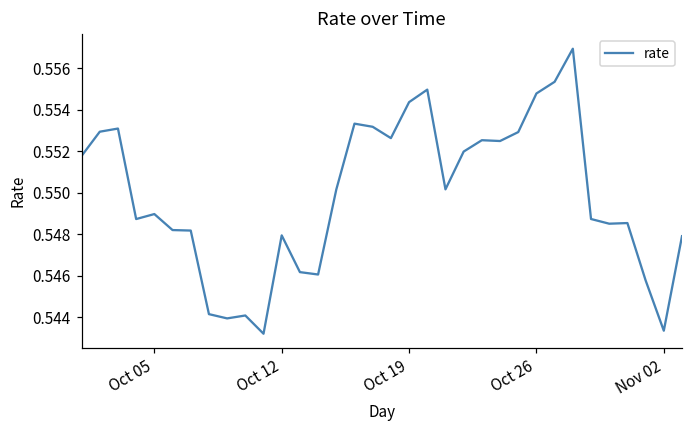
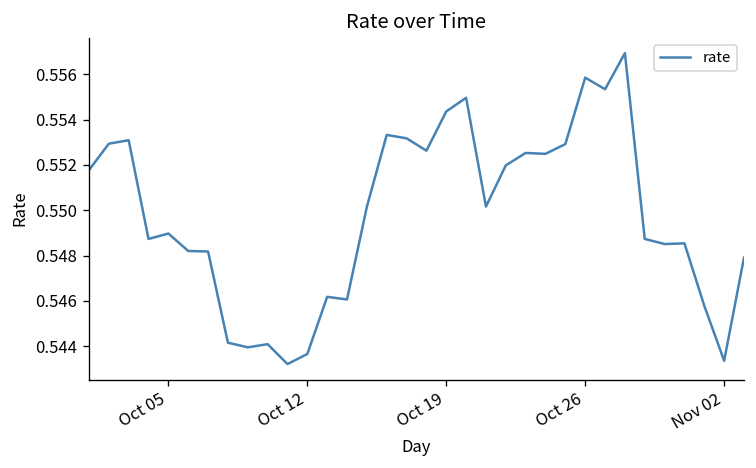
Oct 12: 0.5479 -> 0.5437
Oct 26: 0.5548 -> 0.5559
